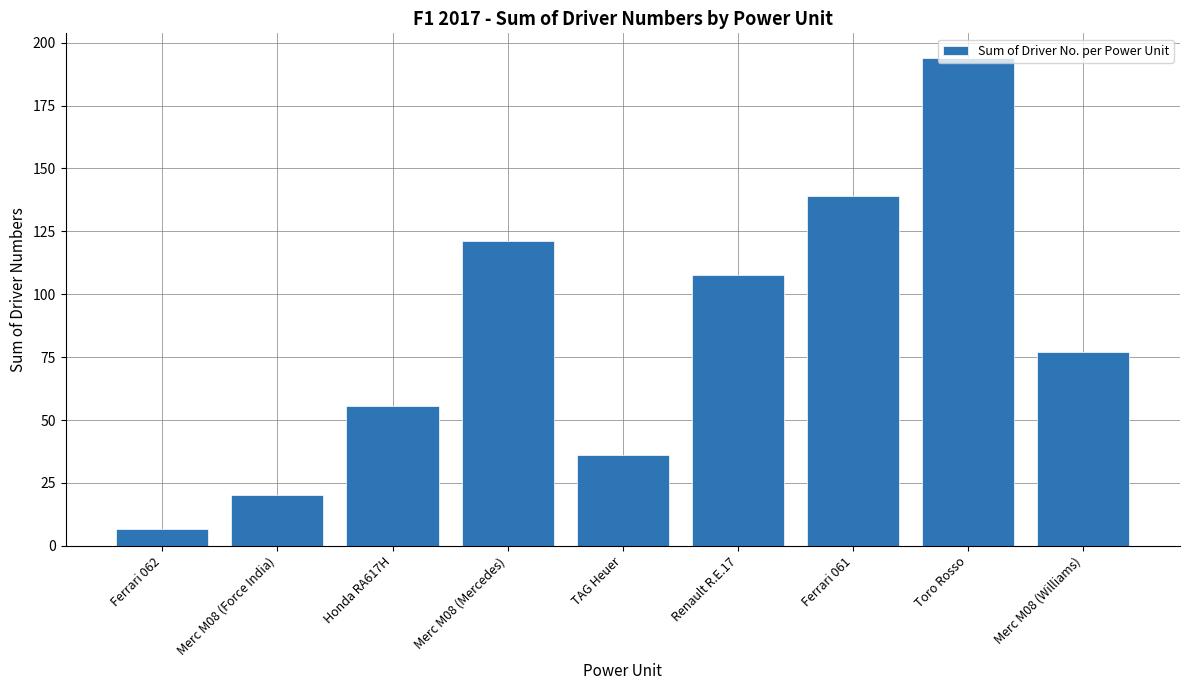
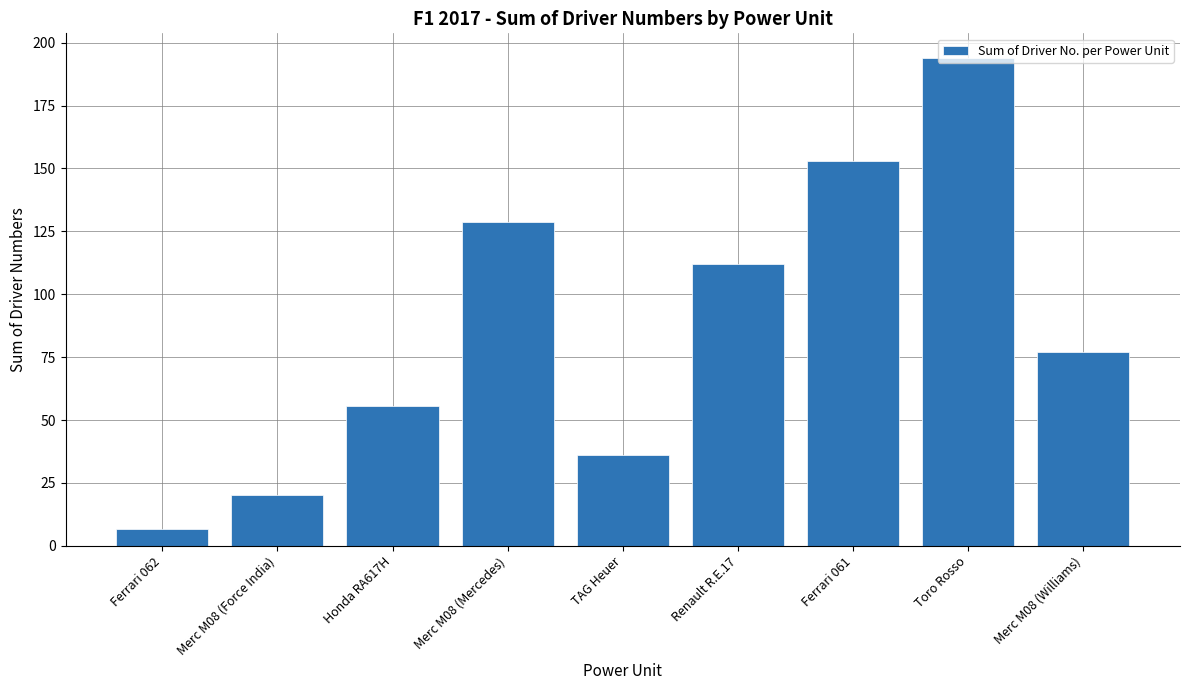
Merc M08 (Mercedes): 121 -> 129
Renault R.E.17: 108 -> 112
Ferrari 061: 139 -> 153
